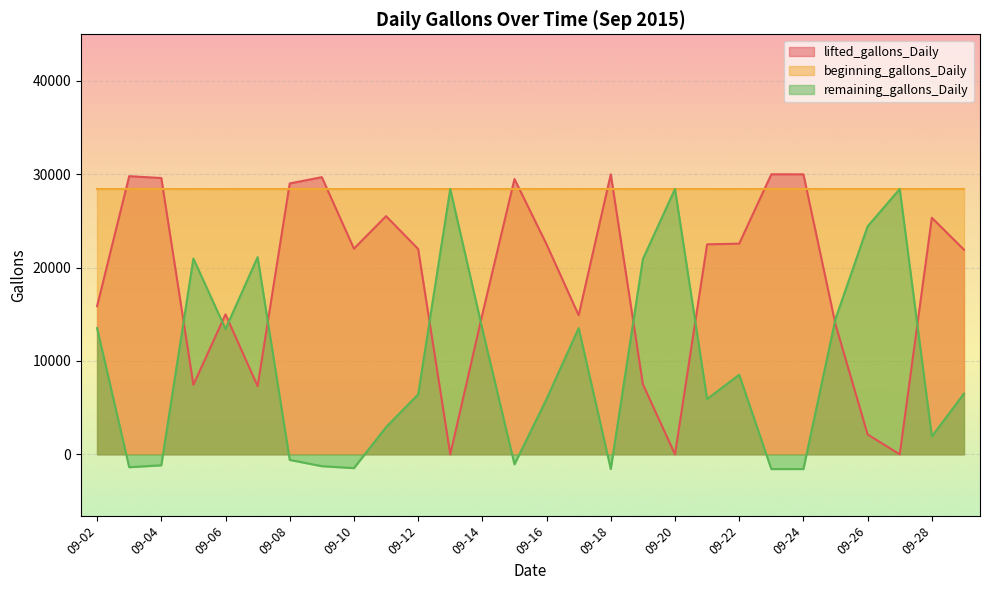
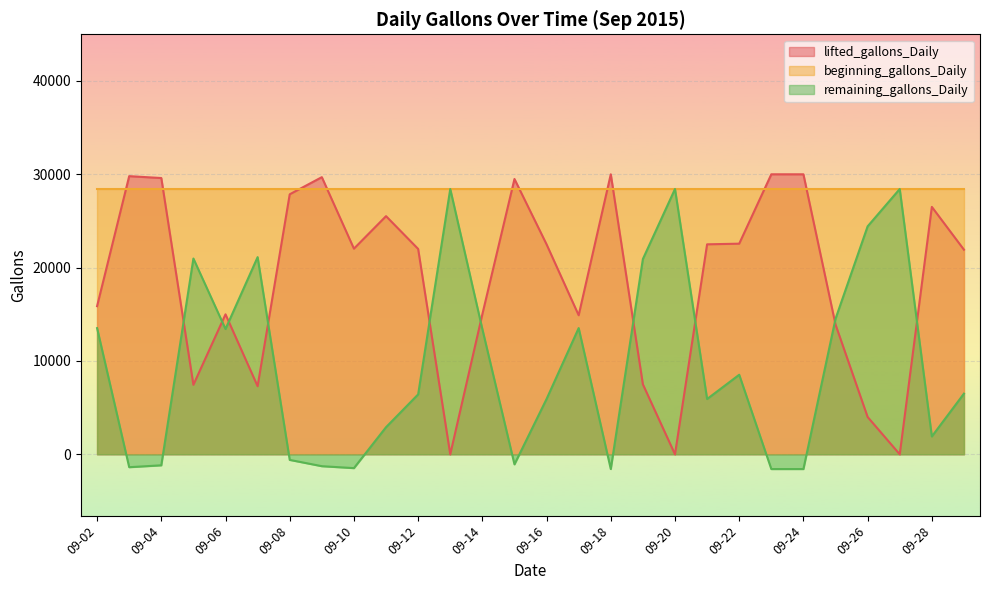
lifted_gallons_Daily, 09-08: 29000 -> 28000
lifted_gallons_Daily, 09-26: 2000 -> 4000
lifted_gallons_Daily, 09-28: 25000 -> 27000
